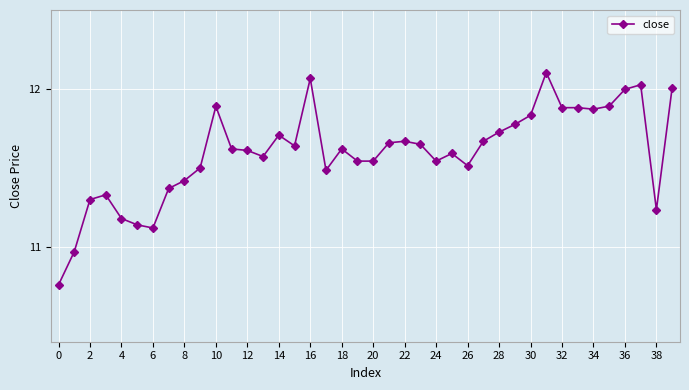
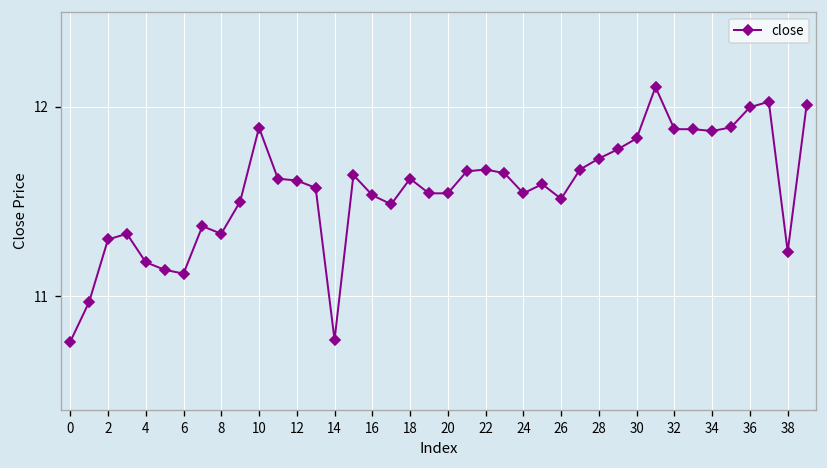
8: 11.42 -> 11.33
14: 11.71 -> 10.77
16: 12.07 -> 11.53
